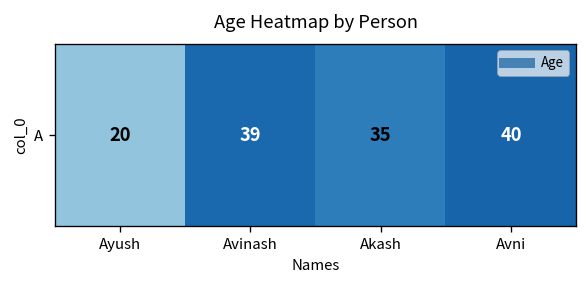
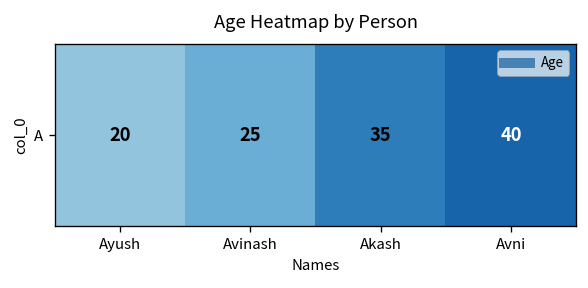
A, Avinash: 39 -> 25
